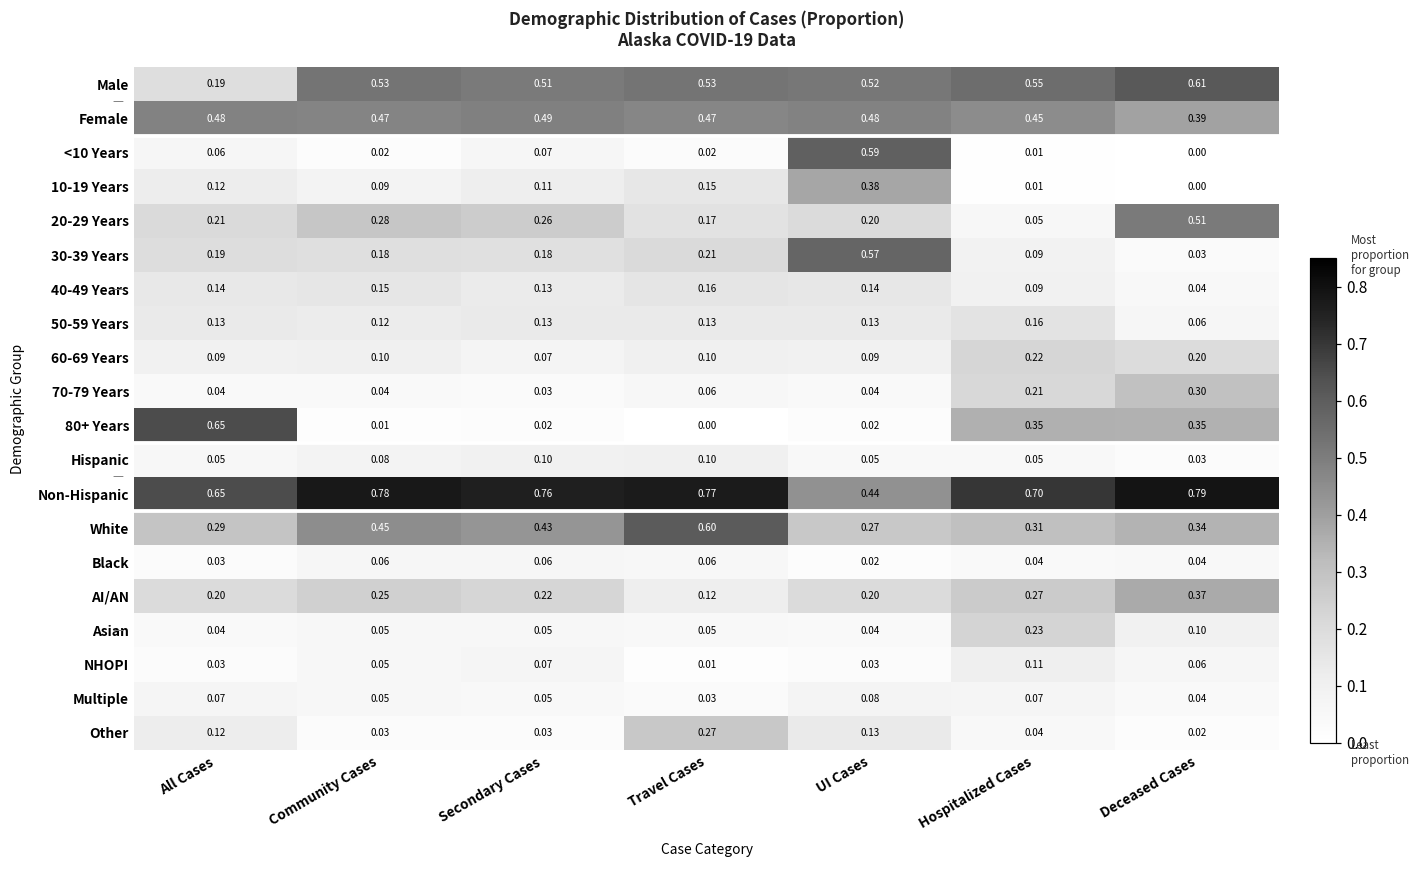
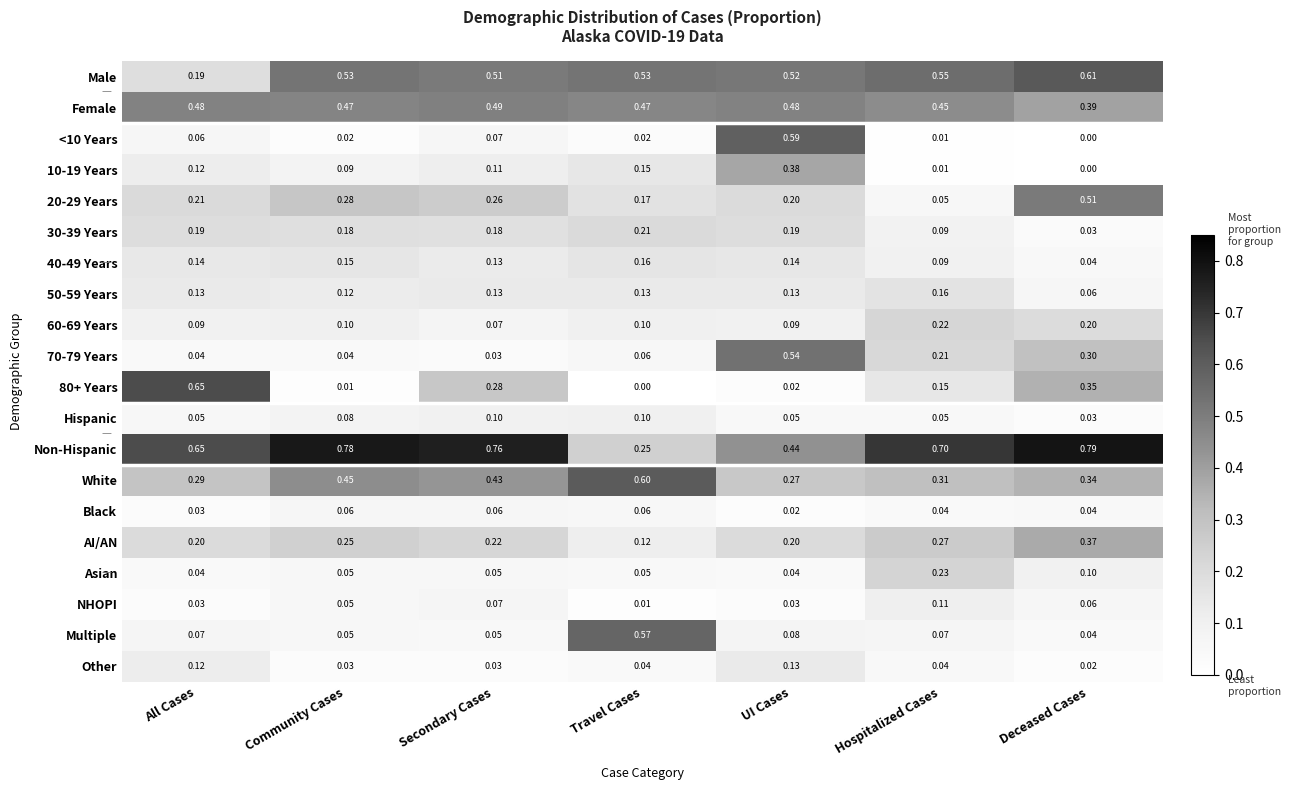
30-39 Years, UI Cases: 0.57 -> 0.19
70-79 Years, UI Cases: 0.04 -> 0.54
80+ Years, Secondary Cases: 0.02 -> 0.28
80+ Years, Hospitalized Cases: 0.35 -> 0.15
Non-Hispanic, Travel Cases: 0.77 -> 0.25
Multiple, Travel Cases: 0.03 -> 0.57
Other, Travel Cases: 0.27 -> 0.04
